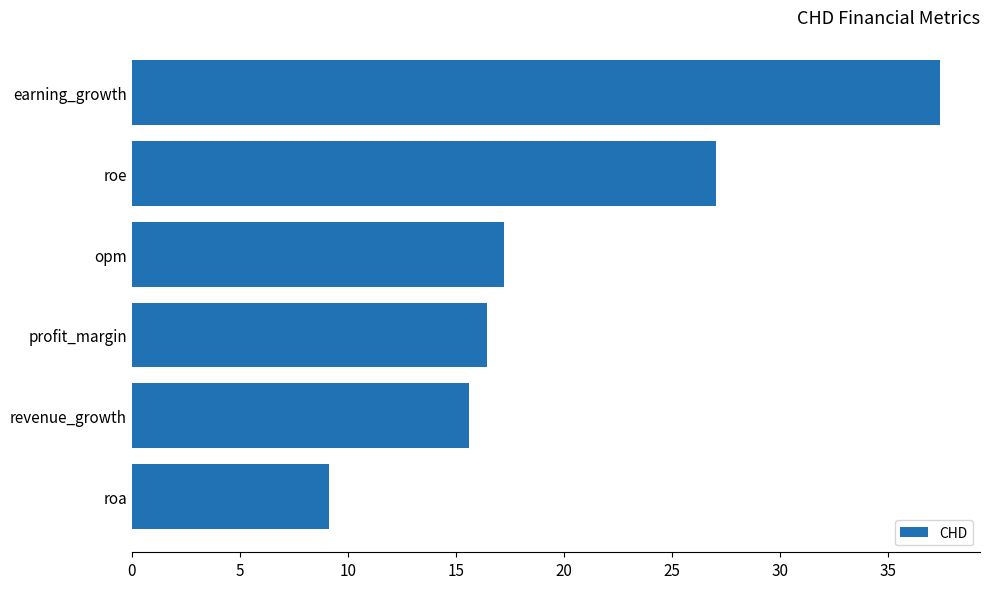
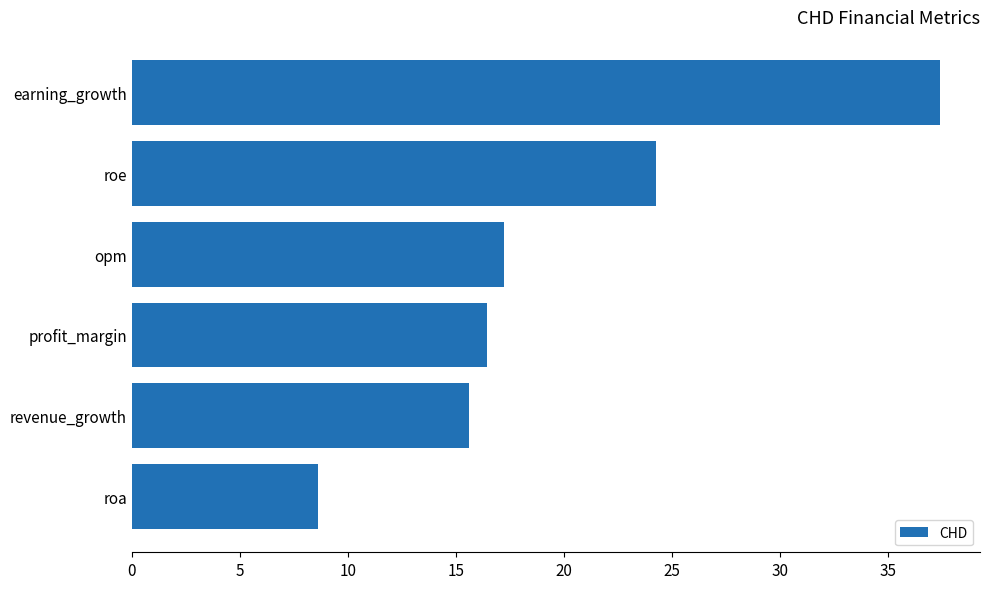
roe: 27.0 -> 24.3
roa: 9.1 -> 8.6
